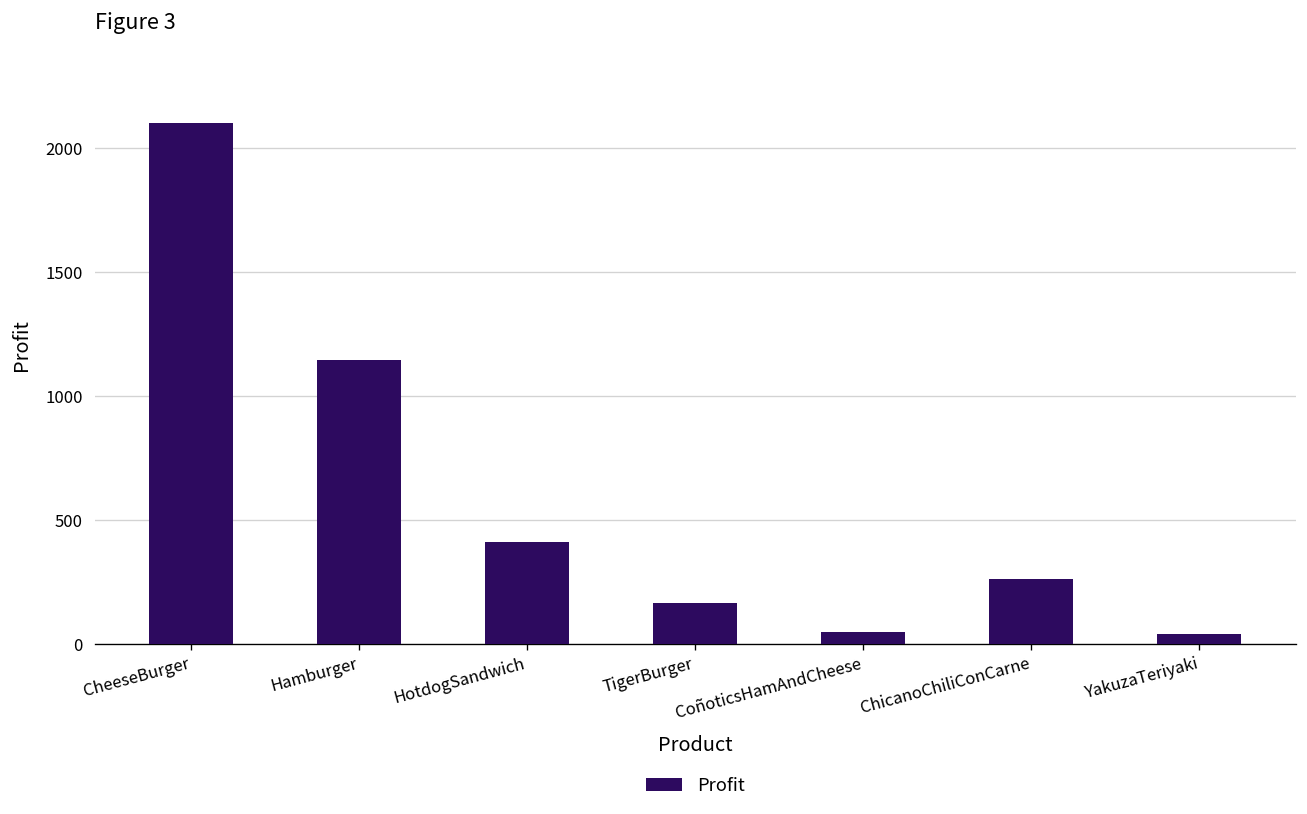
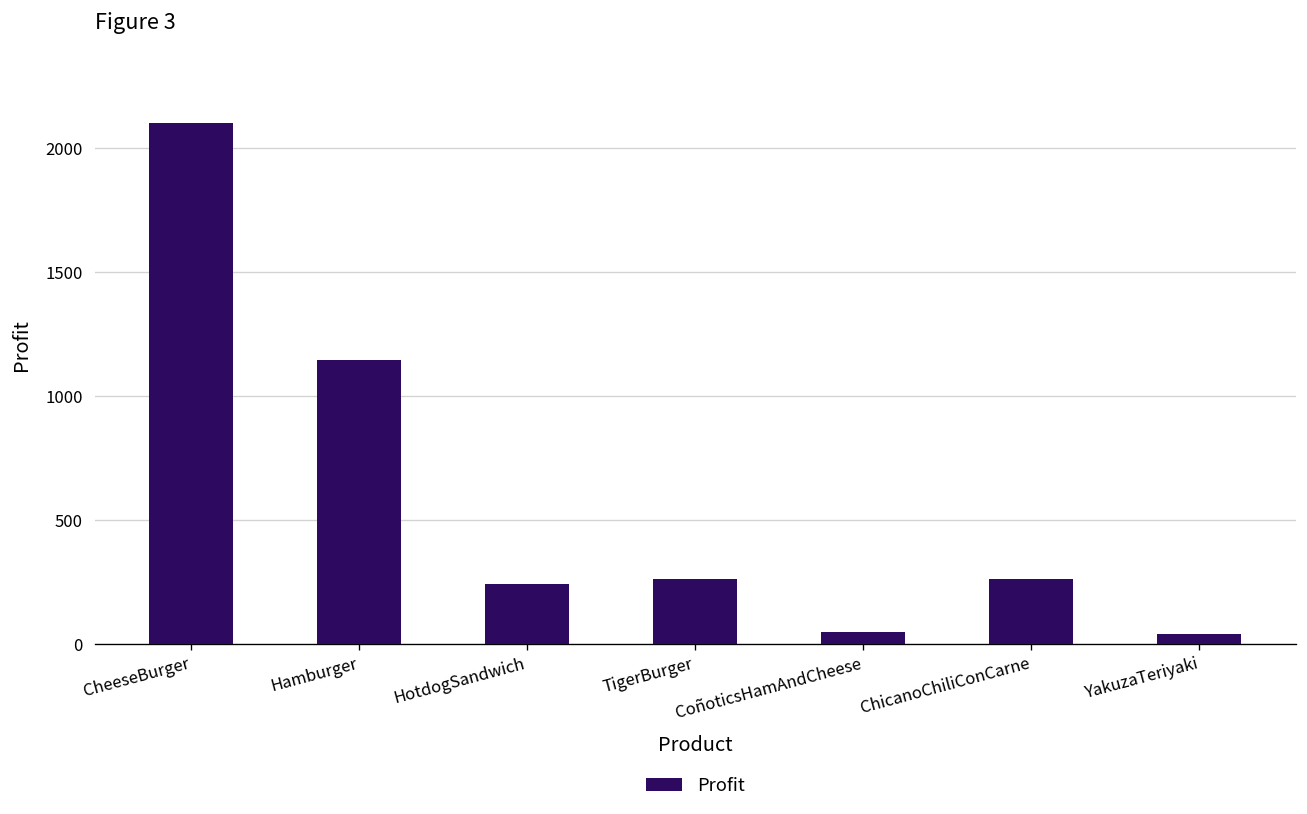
HotdogSandwich: 410 -> 240
TigerBurger: 160 -> 260
